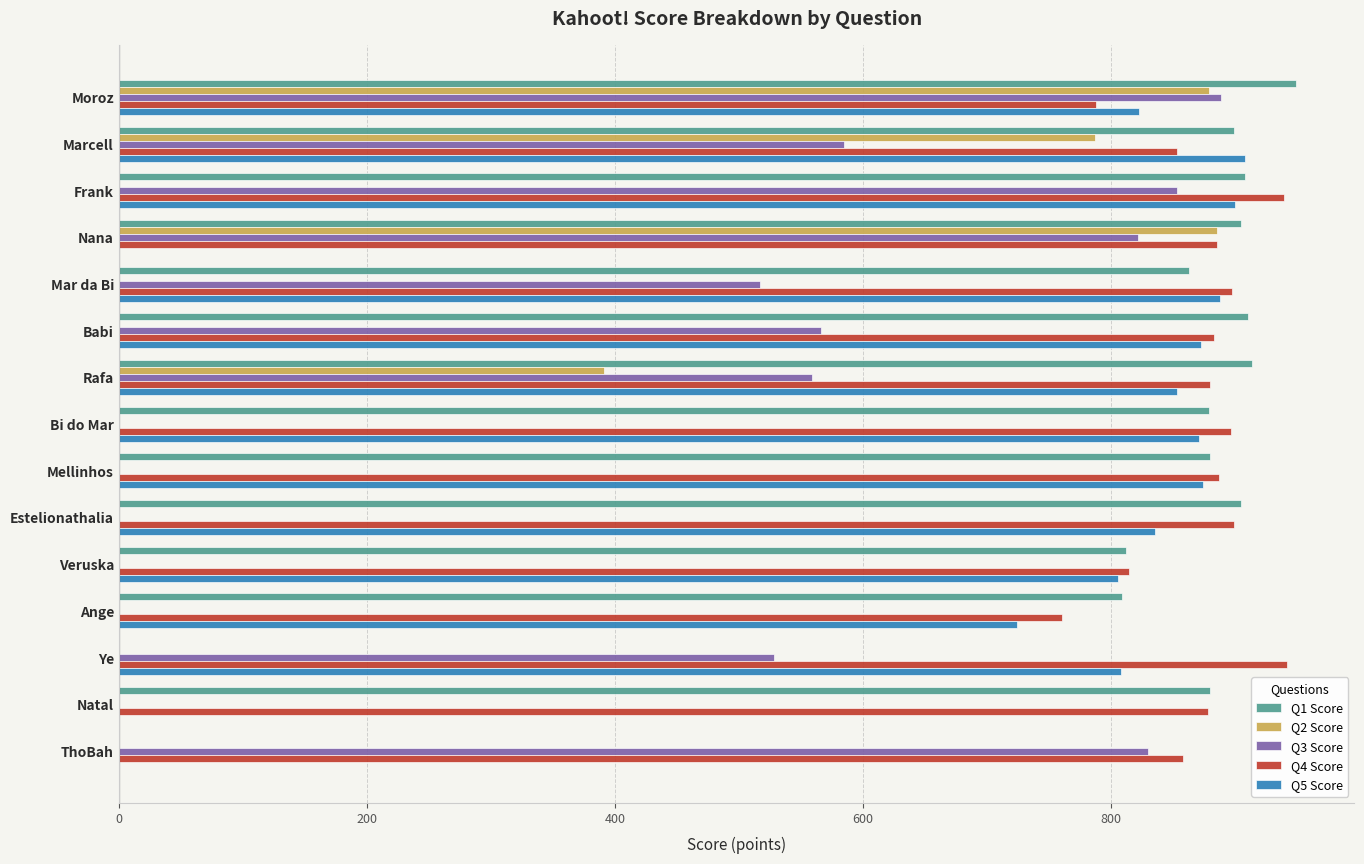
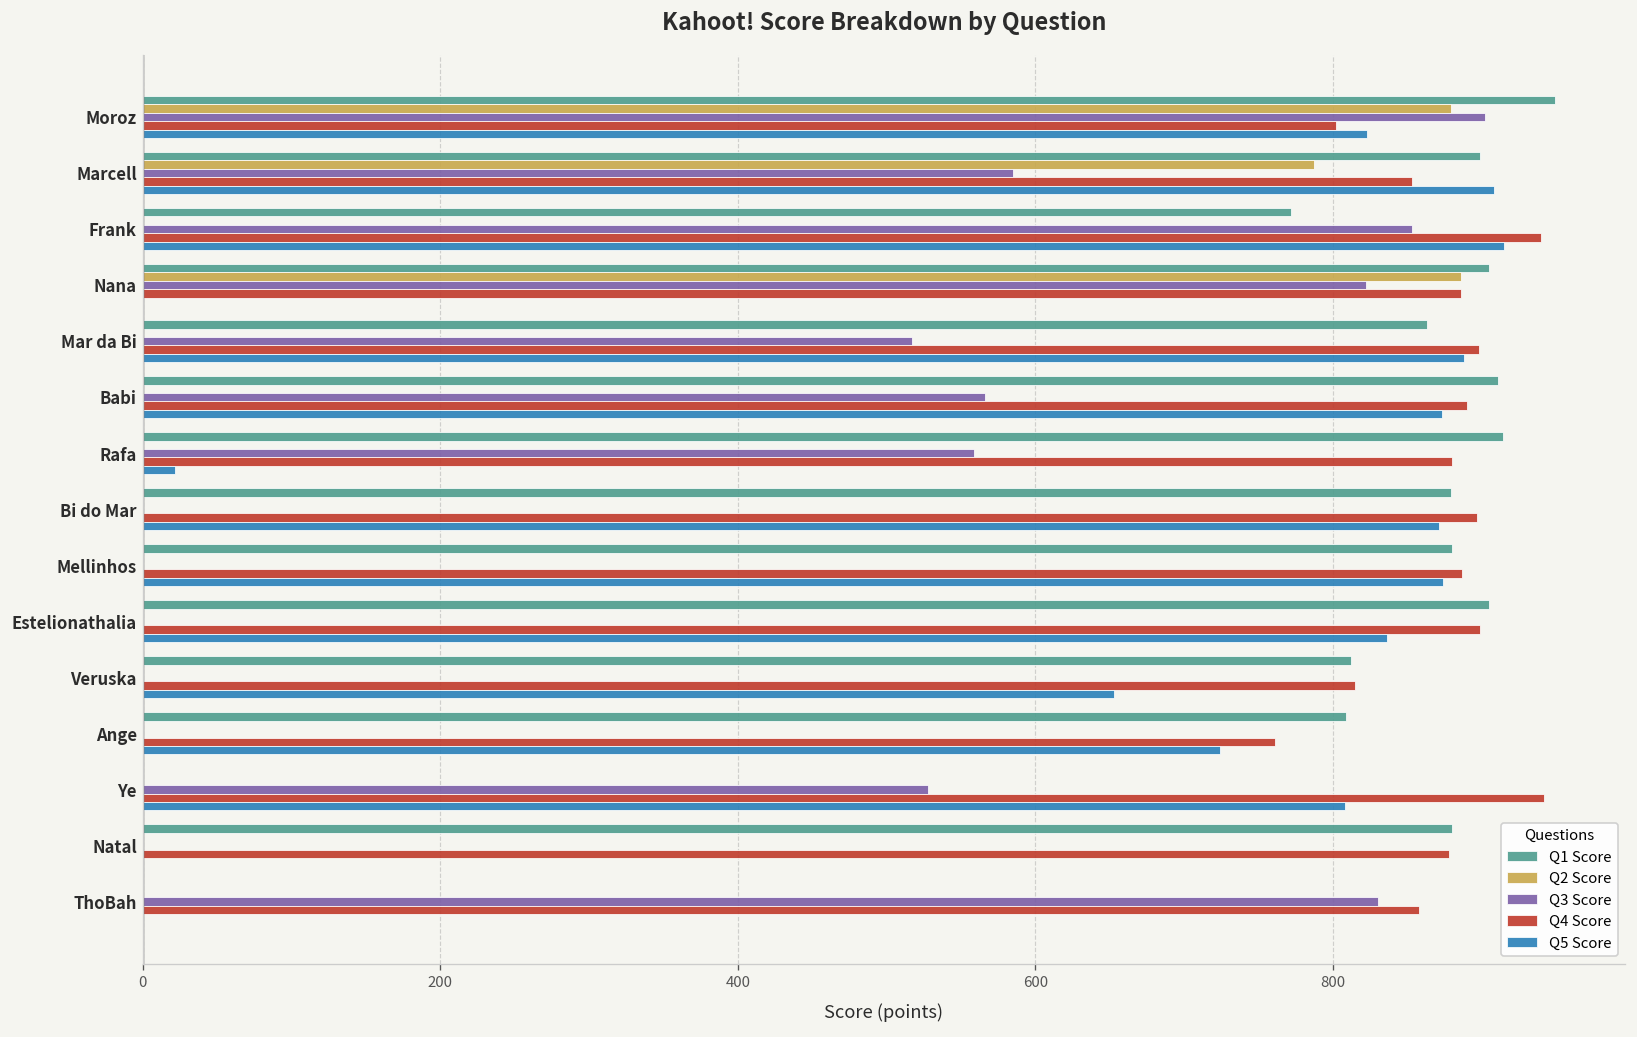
Q3 Score, Moroz: 889 -> 902
Q4 Score, Moroz: 788 -> 802
Q1 Score, Frank: 908 -> 772
Q5 Score, Frank: 900 -> 915
Q4 Score, Babi: 883 -> 890
Q2 Score, Rafa: 391 -> 0
Q5 Score, Rafa: 853 -> 22
Q5 Score, Veruska: 806 -> 653
